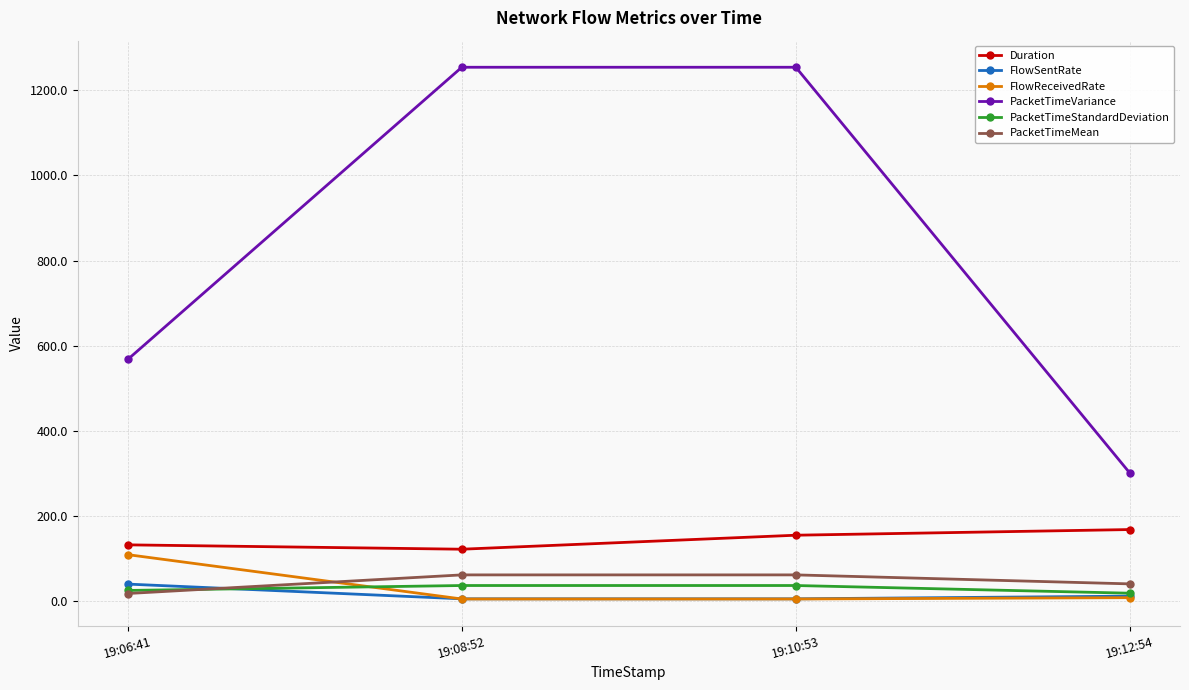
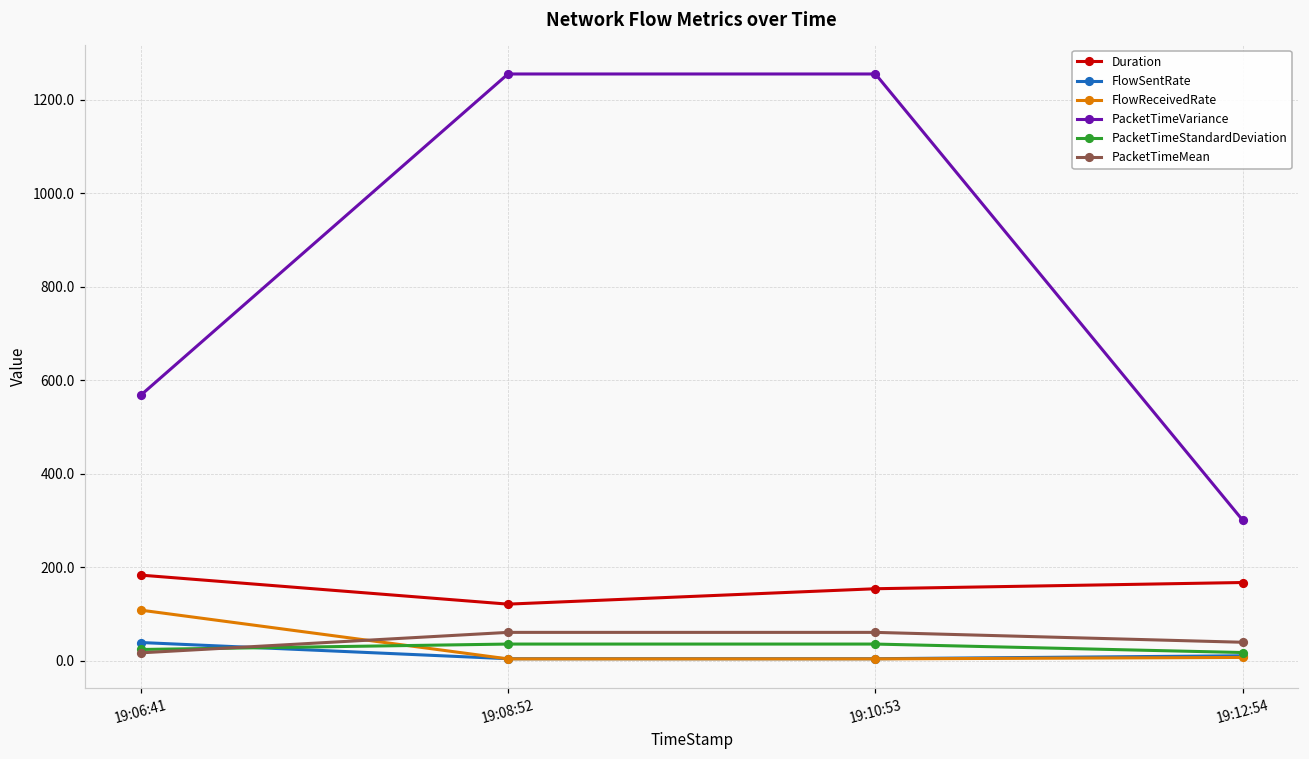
Duration, 19:06:41: 130 -> 180
